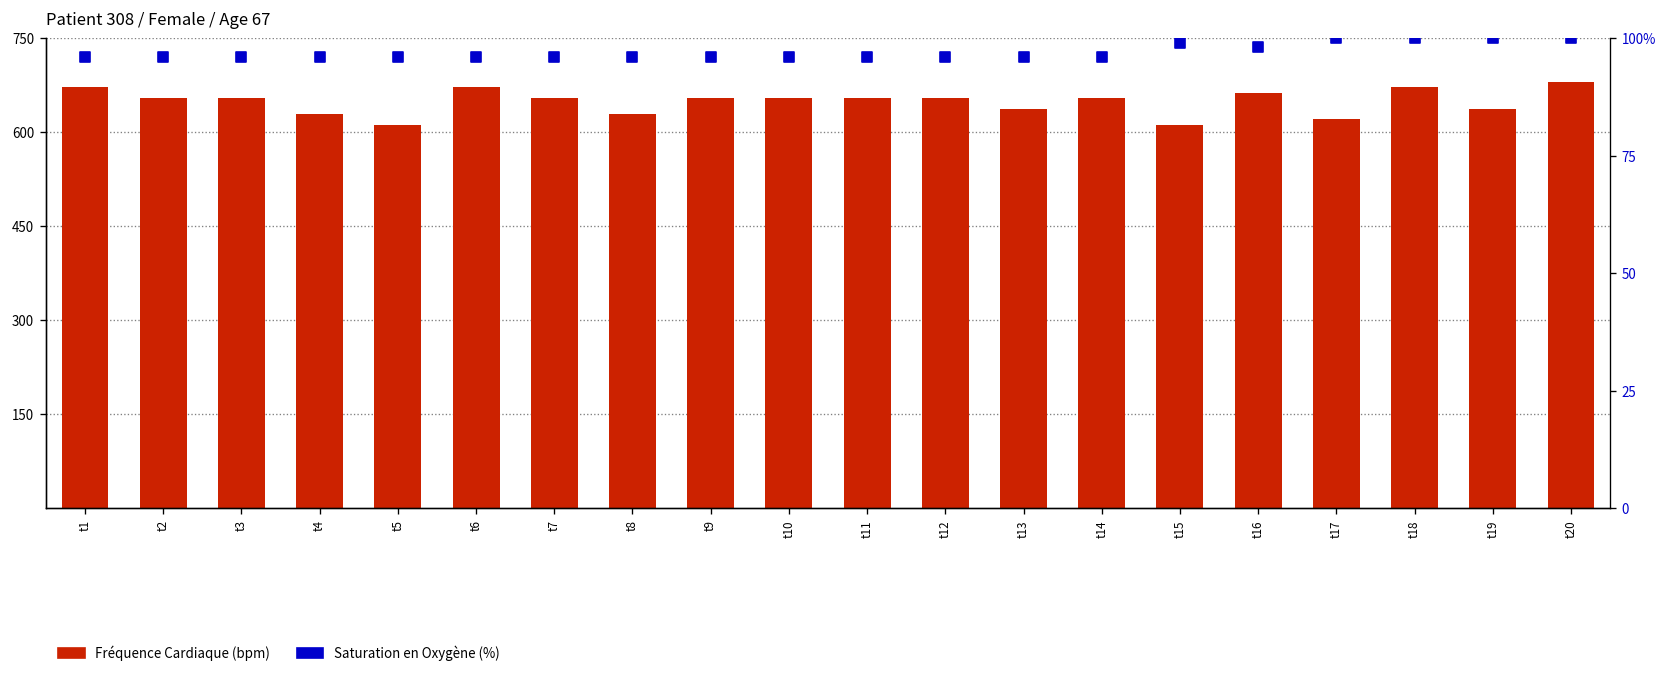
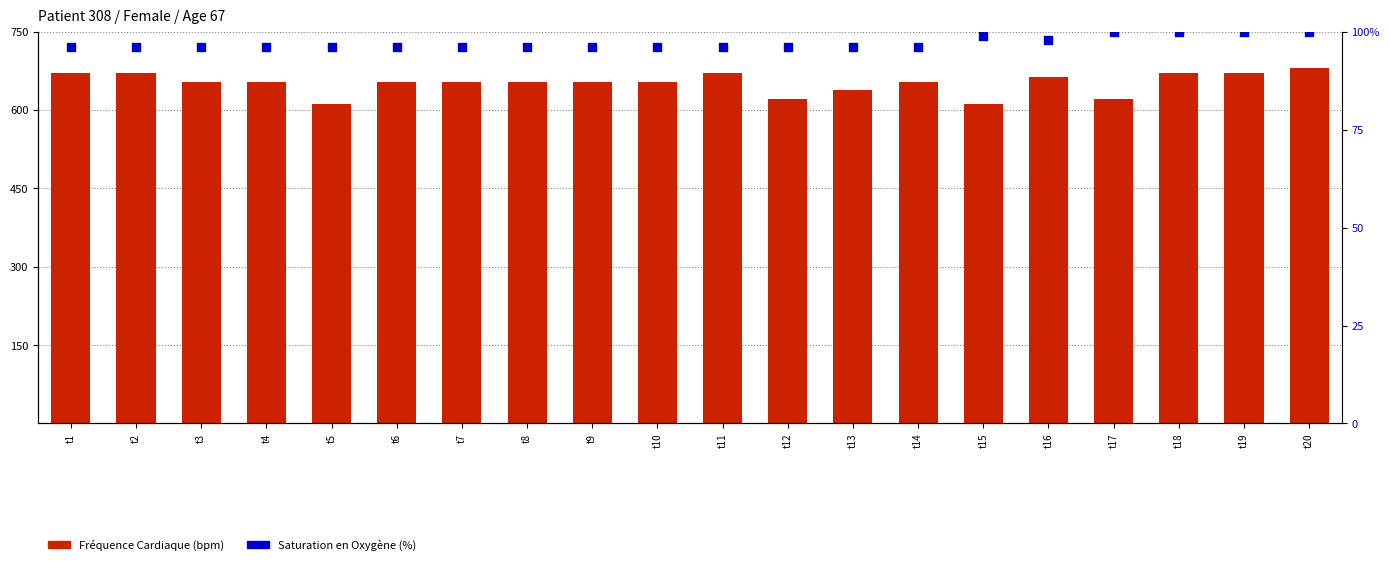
Fréquence Cardiaque (bpm), t2: 650 -> 670
Fréquence Cardiaque (bpm), t4: 630 -> 650
Fréquence Cardiaque (bpm), t6: 670 -> 650
Fréquence Cardiaque (bpm), t8: 630 -> 650
Fréquence Cardiaque (bpm), t11: 650 -> 670
Fréquence Cardiaque (bpm), t12: 650 -> 620
Fréquence Cardiaque (bpm), t19: 640 -> 670
